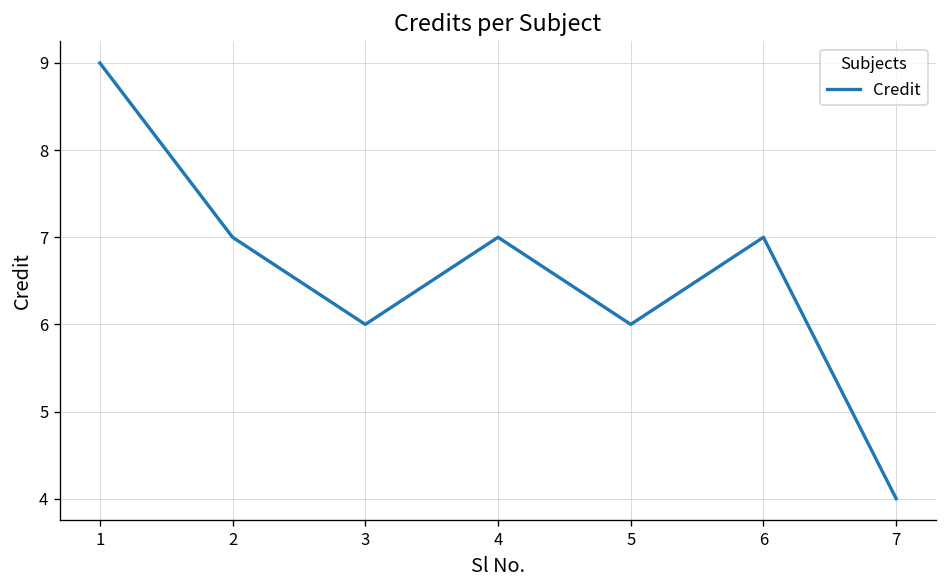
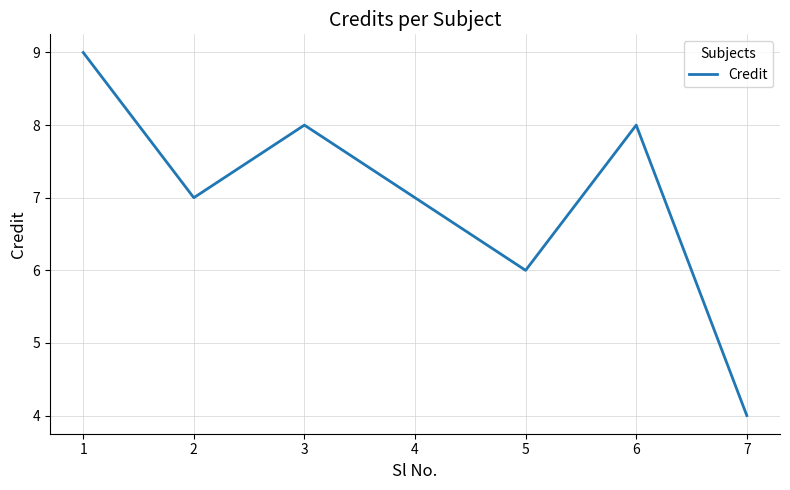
3: 6 -> 8
6: 7 -> 8
